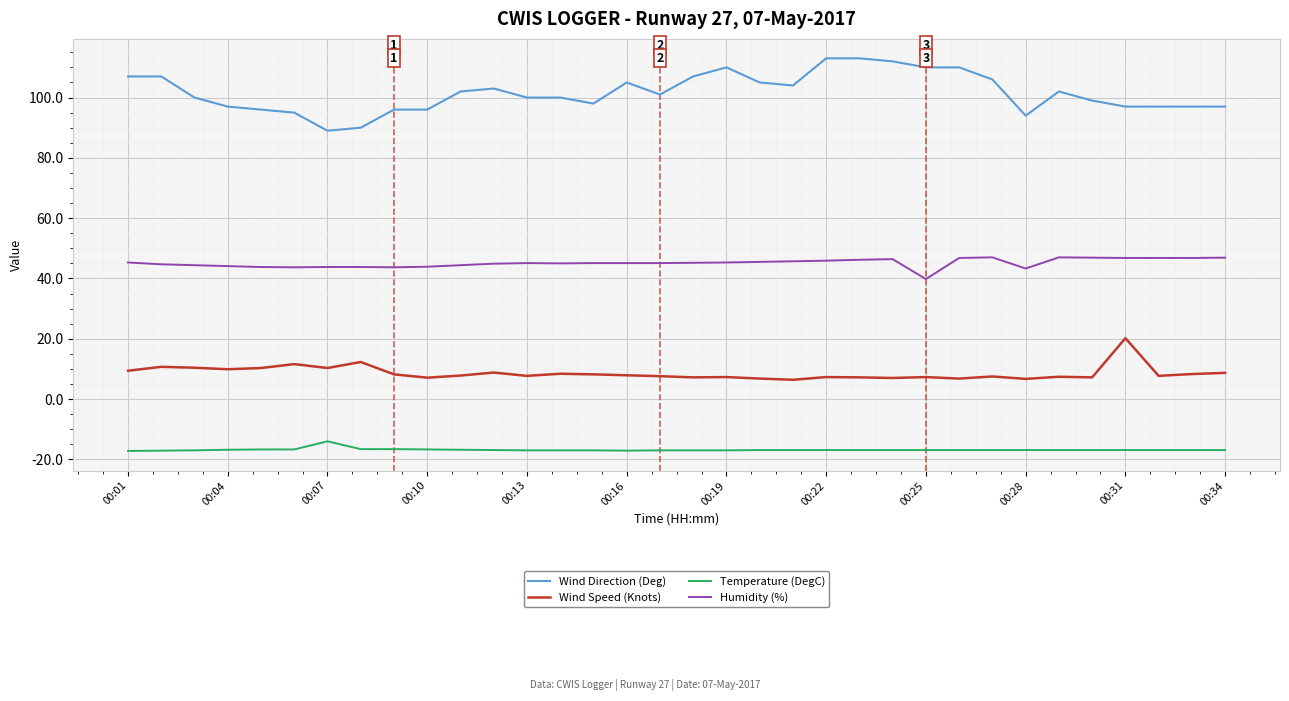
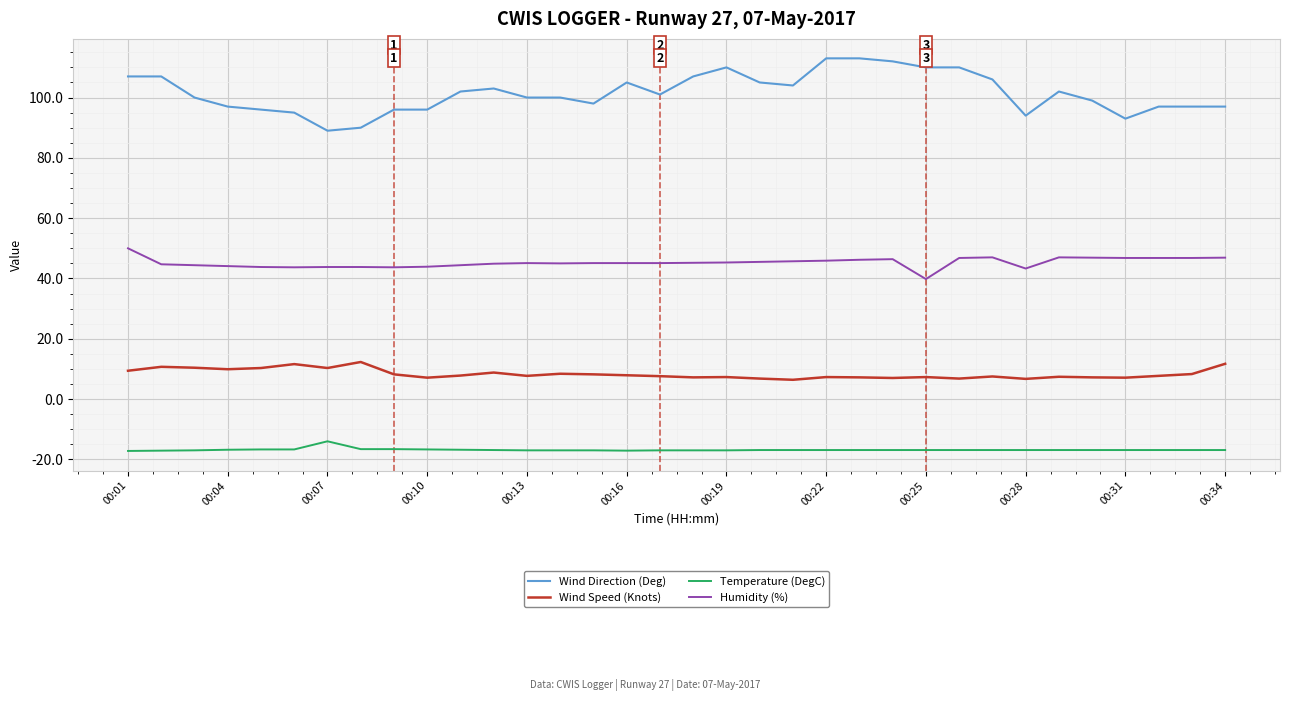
Humidity (%), 00:01: 45 -> 50
Wind Direction (Deg), 00:31: 97 -> 93
Wind Speed (Knots), 00:31: 20 -> 7
Wind Speed (Knots), 00:34: 9 -> 12
